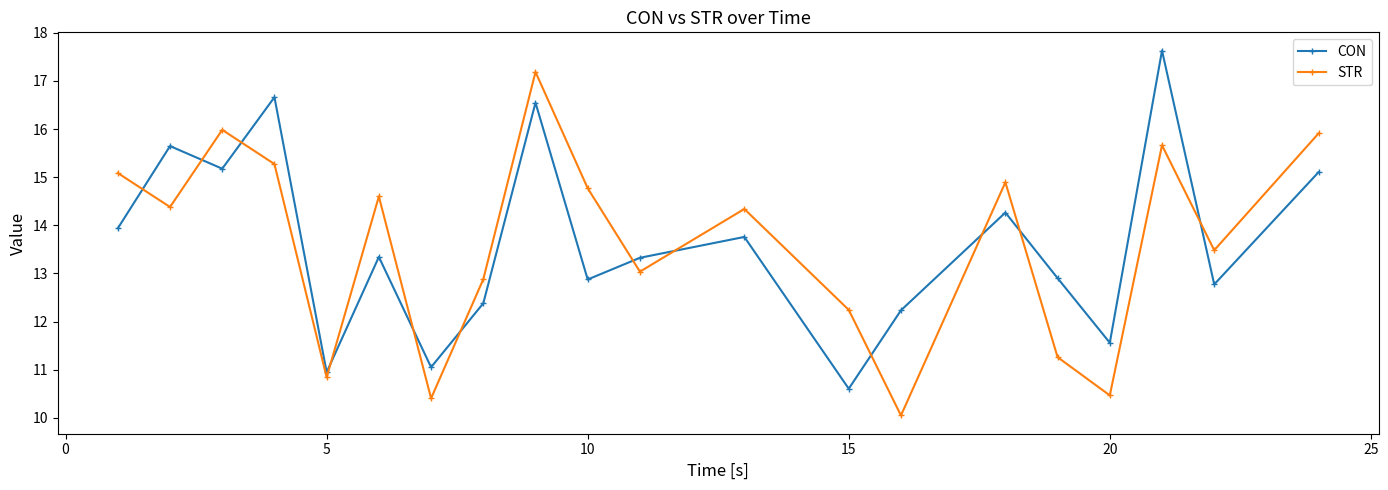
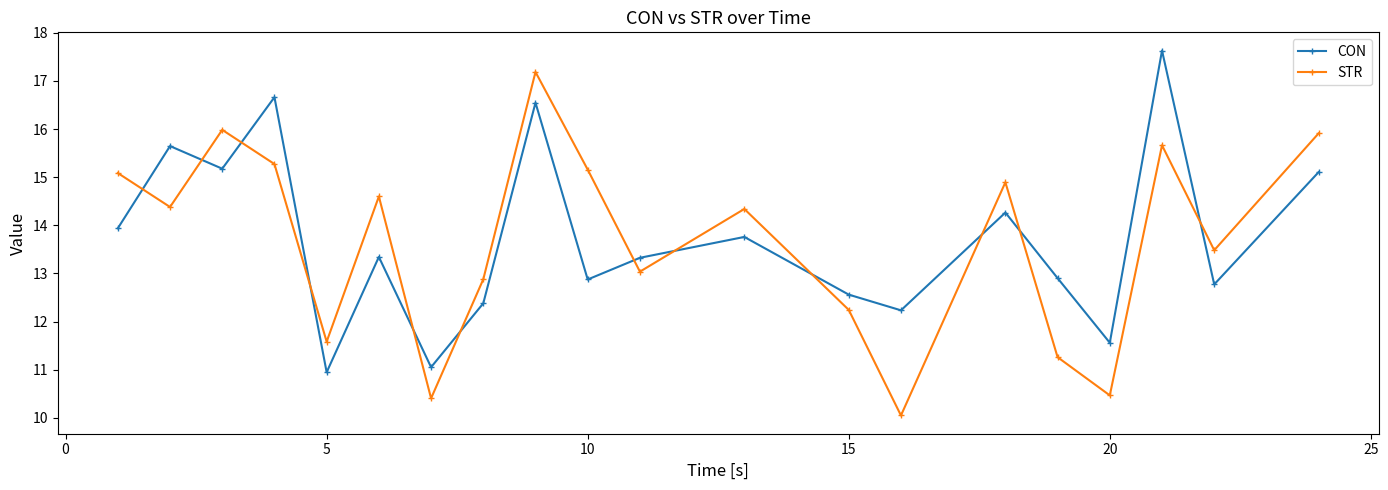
STR, 5: 10.8 -> 11.6
STR, 10: 14.8 -> 15.2
CON, 15: 10.6 -> 12.6
